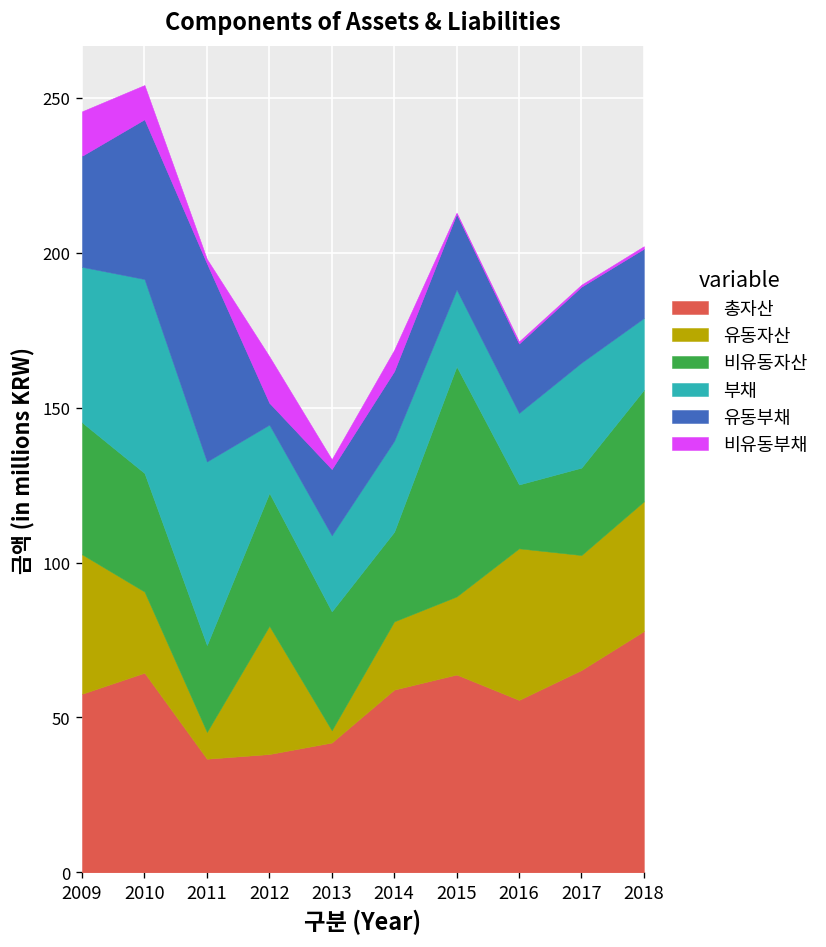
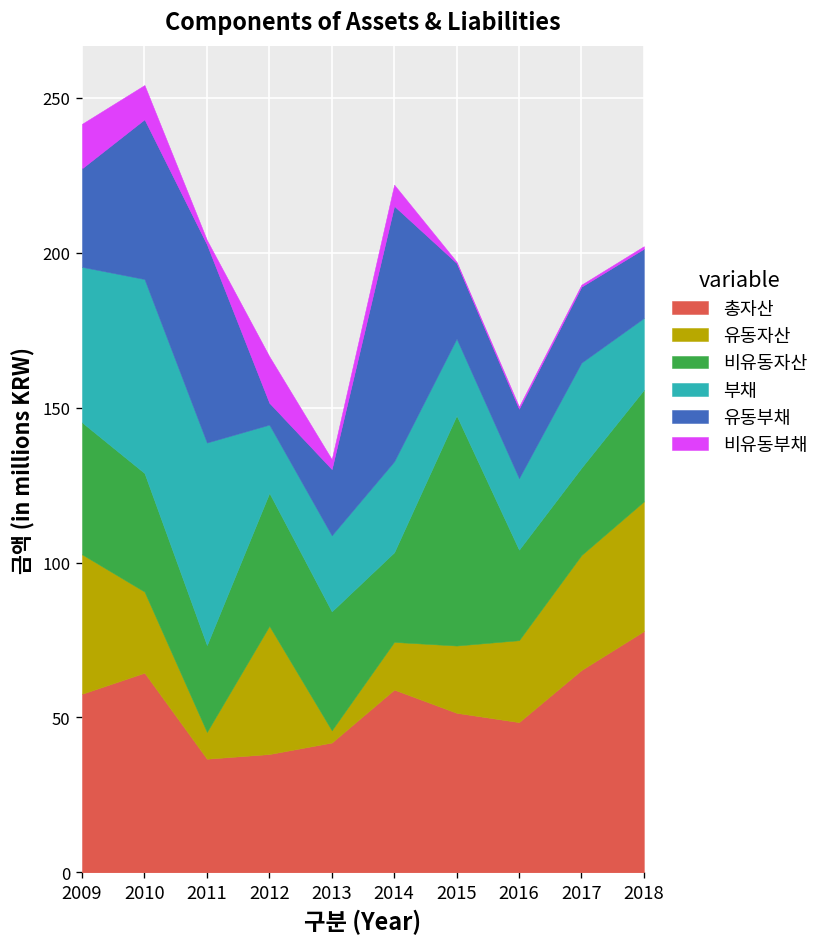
유동부채, 2009: 36 -> 32
부채, 2011: 59 -> 65
유동자산, 2014: 22 -> 15
유동부채, 2014: 23 -> 82
총자산, 2015: 64 -> 52
유동자산, 2015: 25 -> 22
총자산, 2016: 56 -> 49
유동자산, 2016: 49 -> 26
비유동자산, 2016: 21 -> 29
